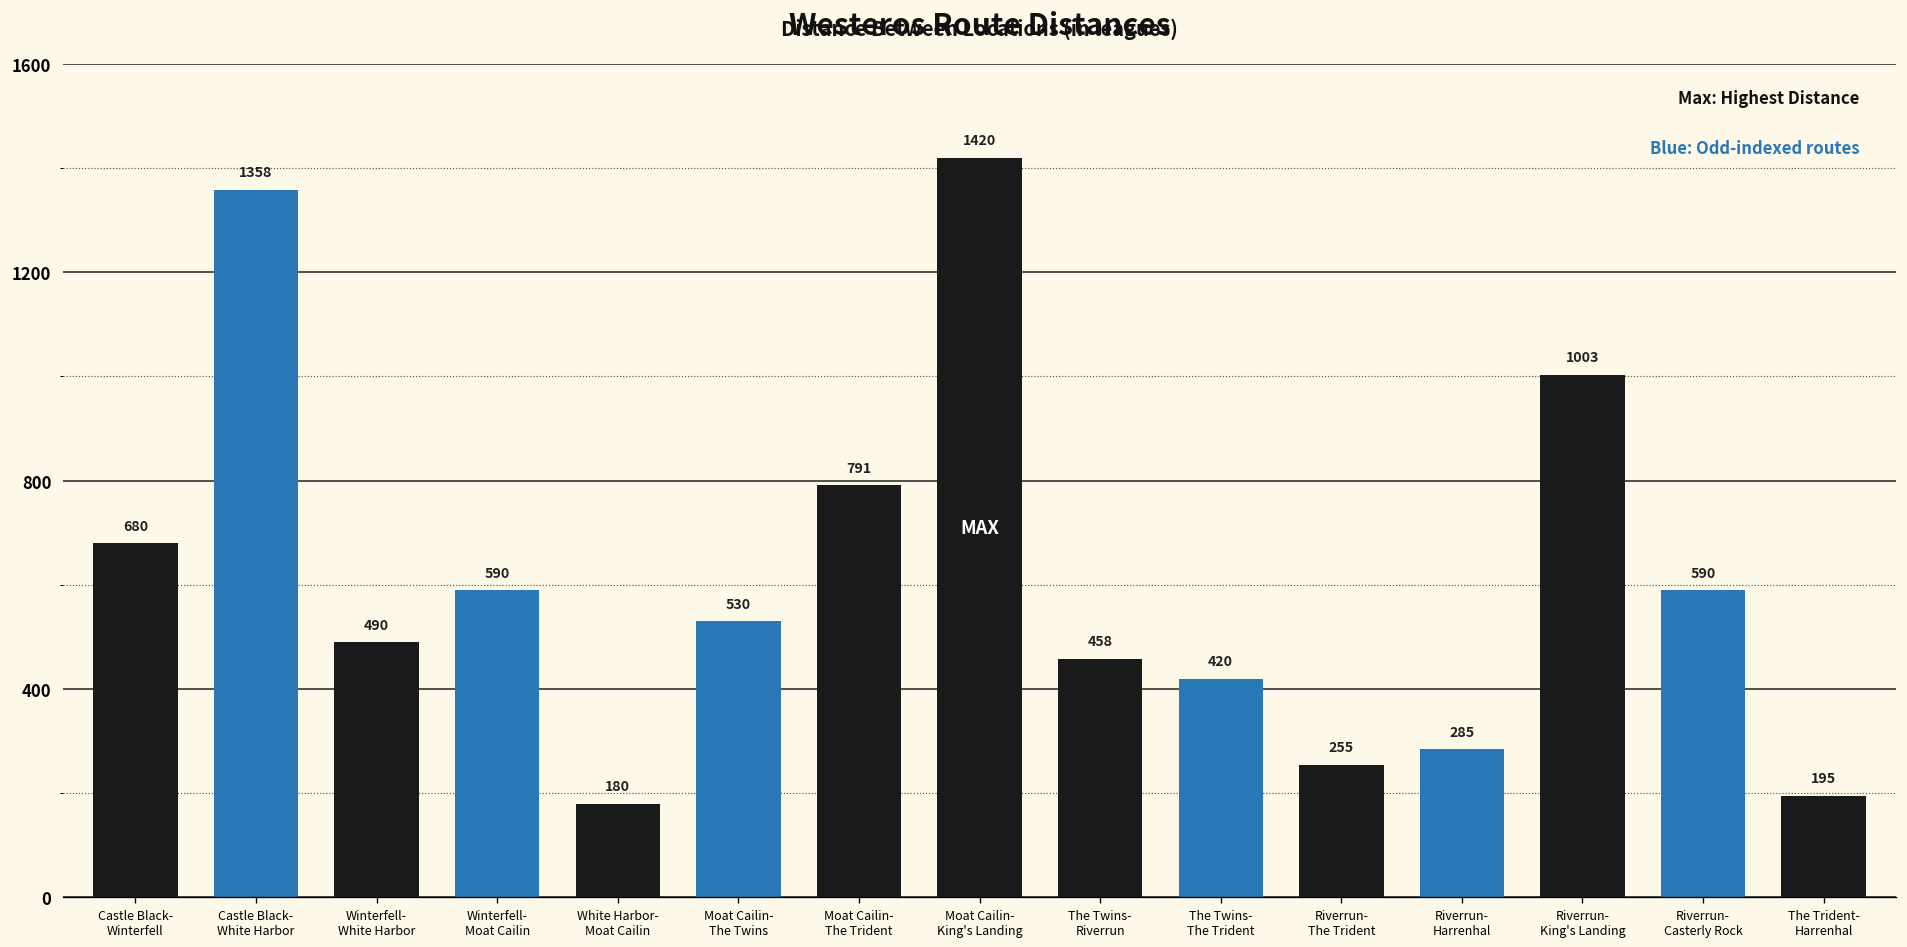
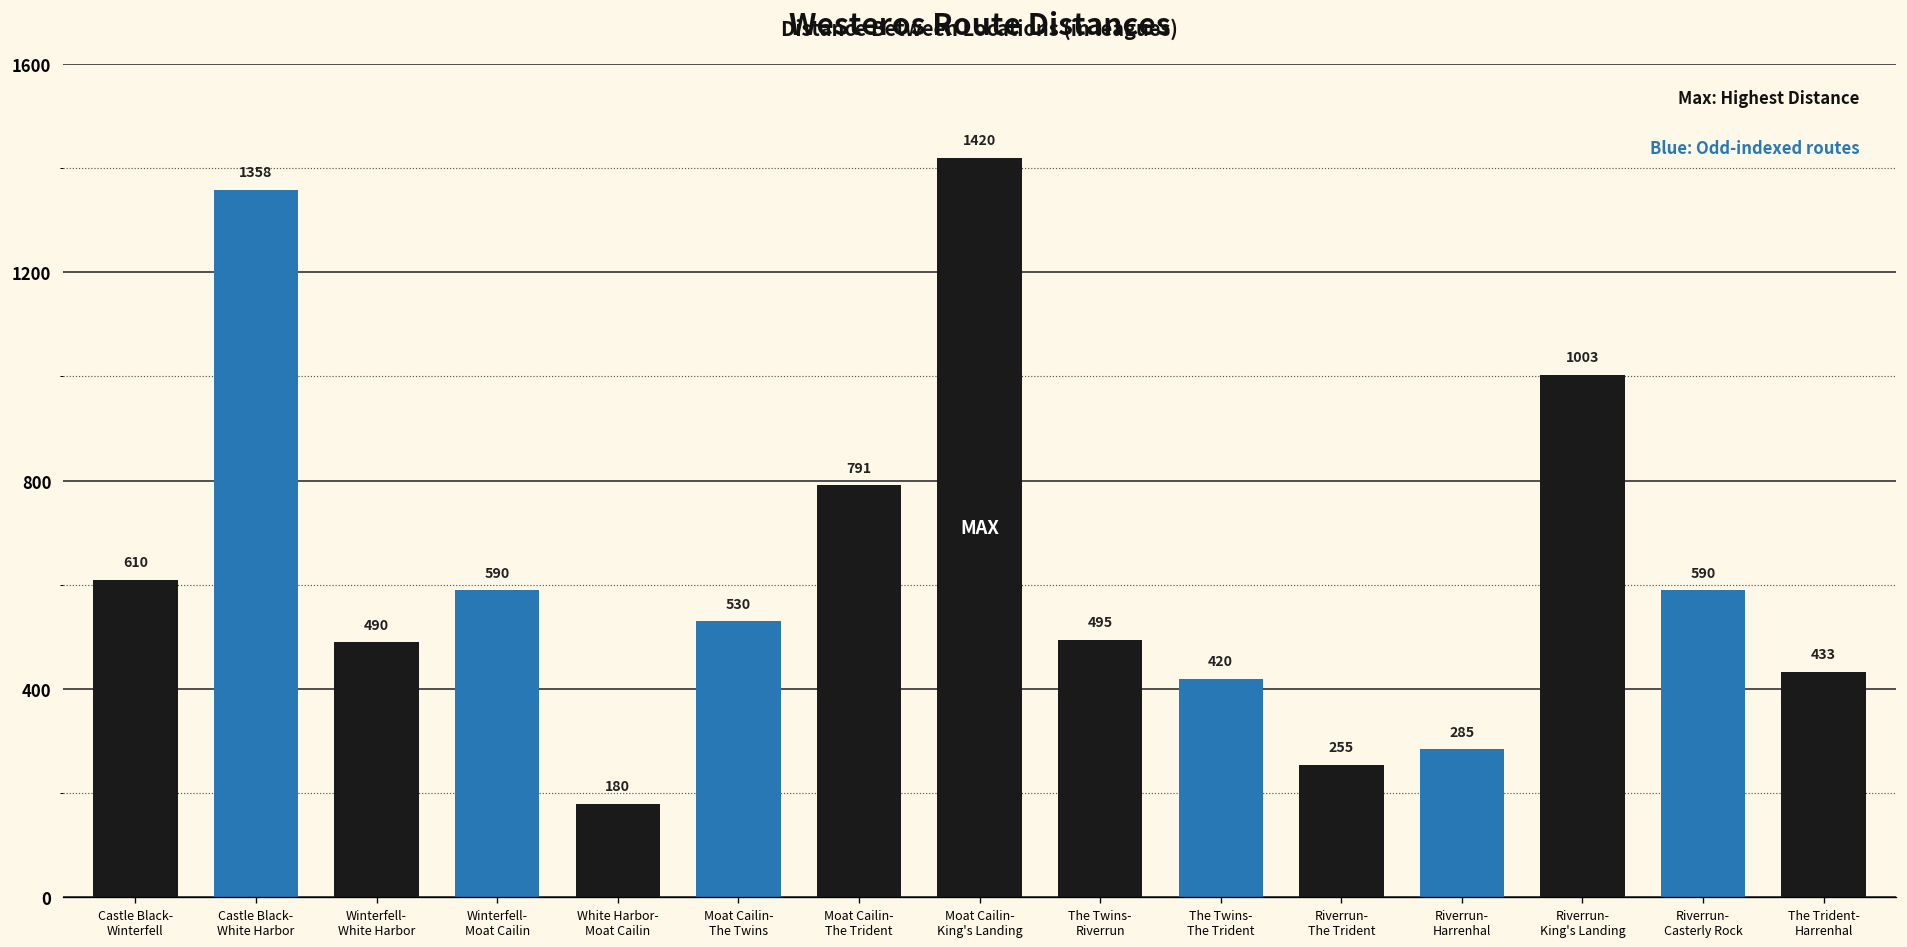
Castle Black- Winterfell: 680 -> 610
The Twins- Riverrun: 458 -> 495
The Trident- Harrenhal: 195 -> 433
